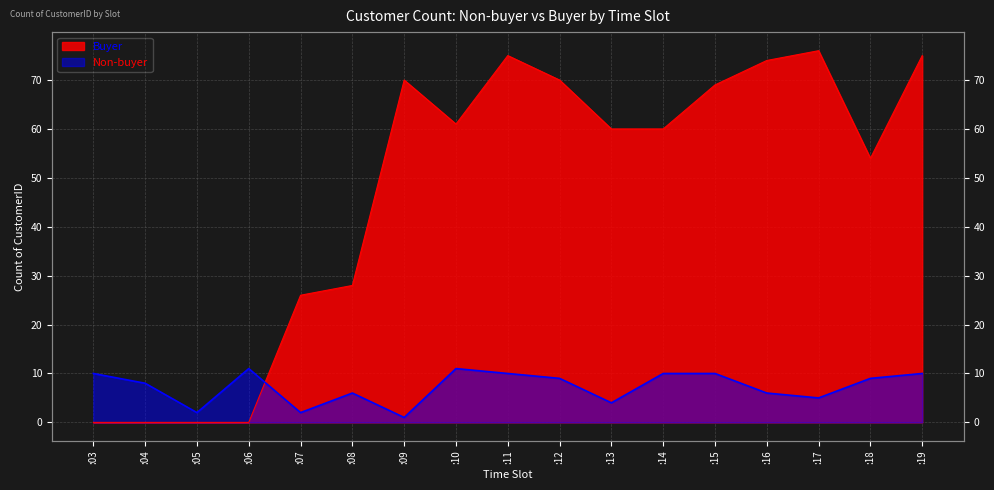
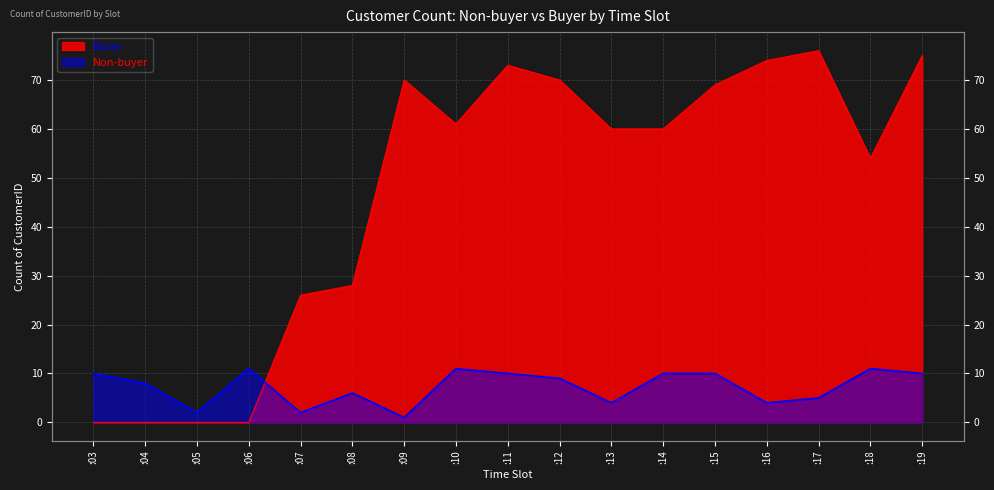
Buyer, :11: 75 -> 73
Non-buyer, :16: 6 -> 4
Non-buyer, :18: 9 -> 11
